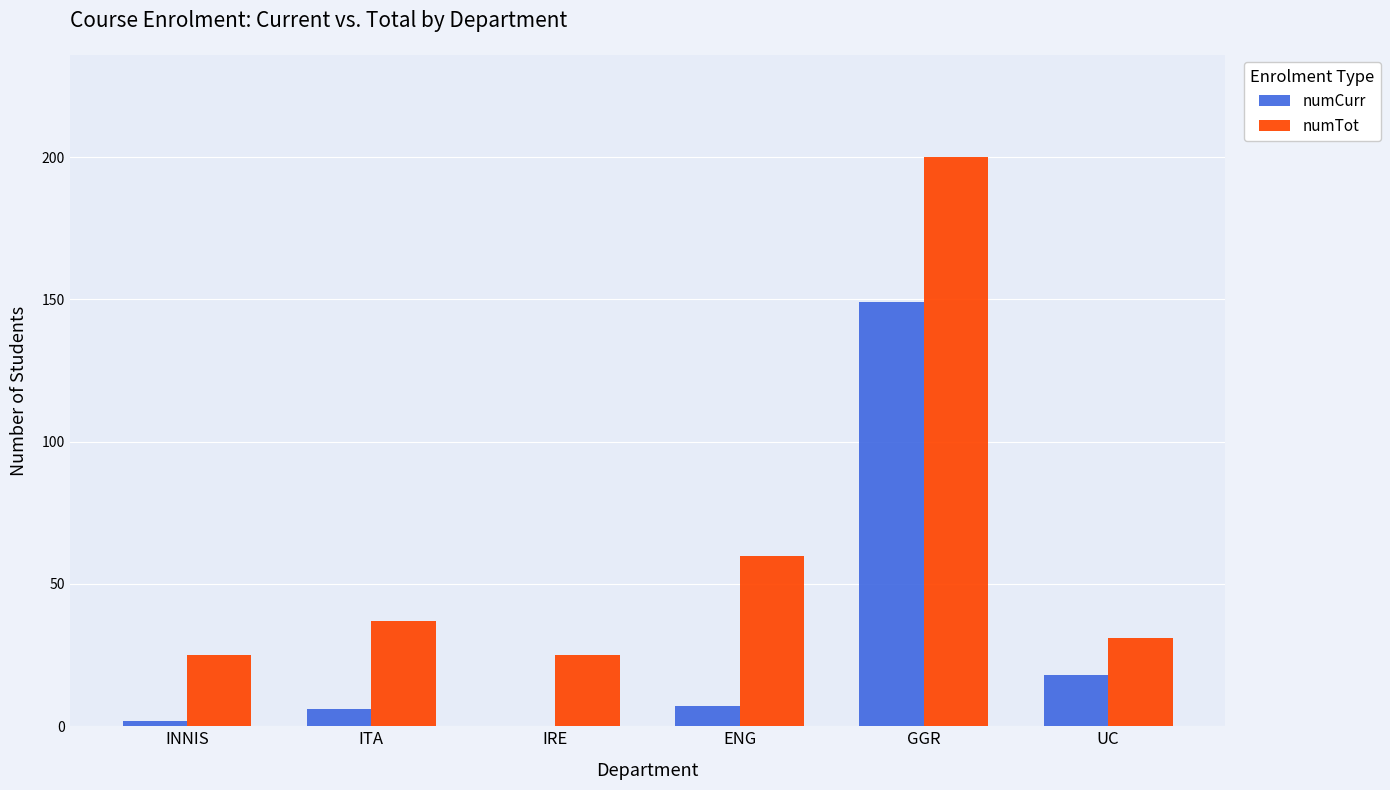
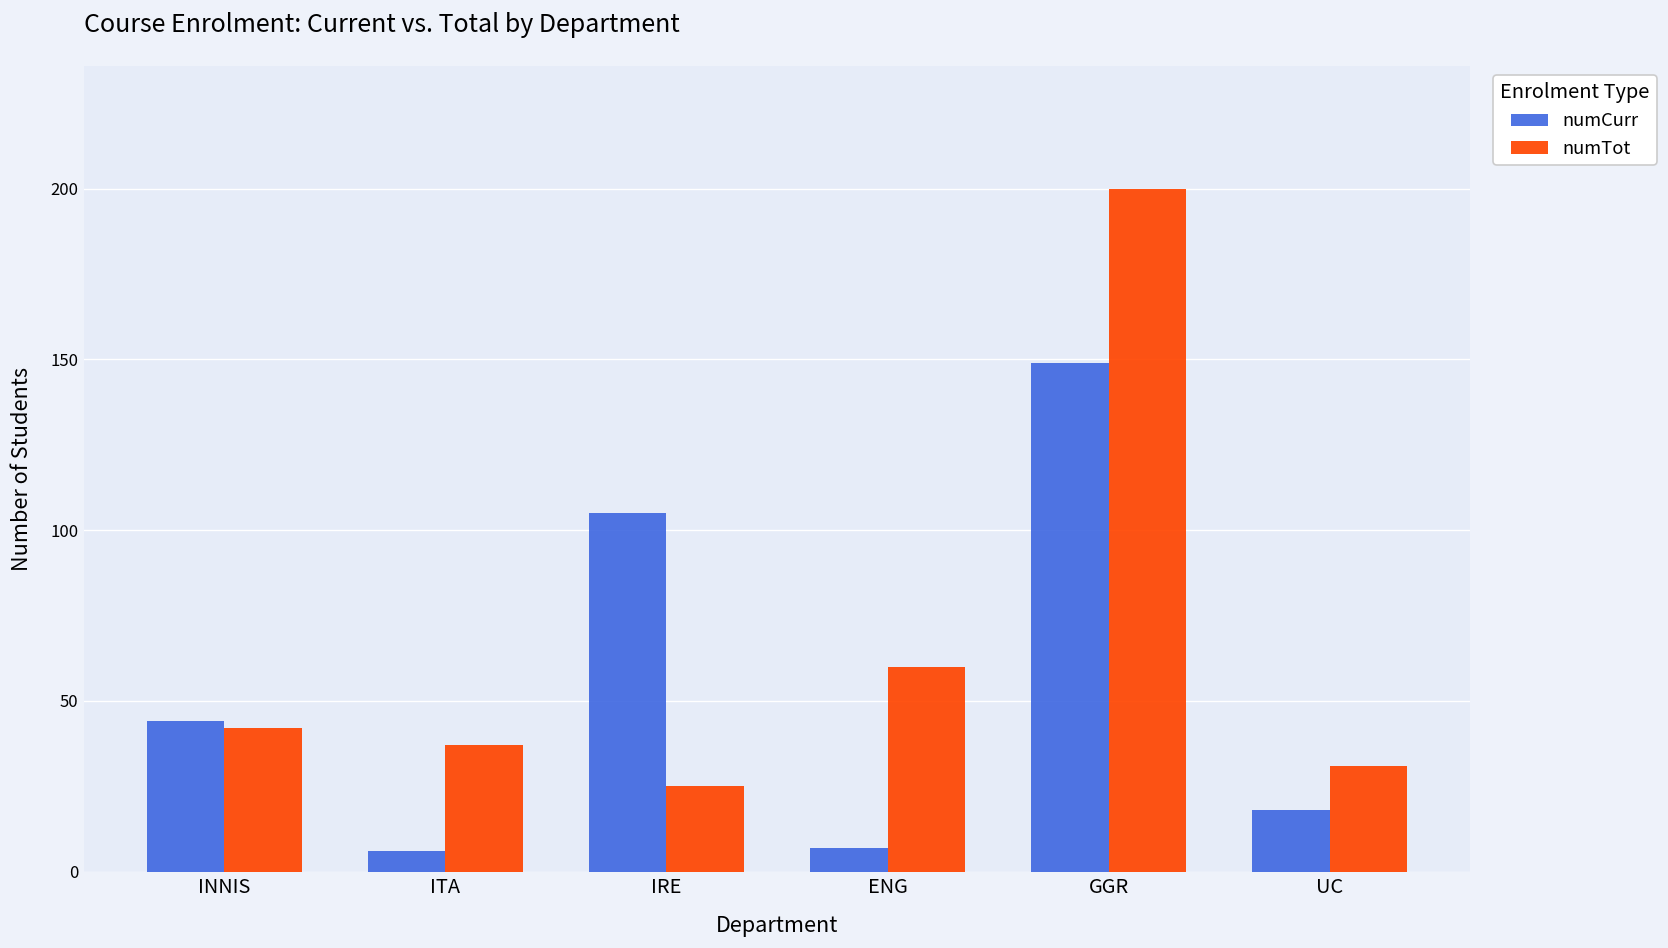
numCurr, INNIS: 2 -> 44
numTot, INNIS: 25 -> 42
numCurr, IRE: 0 -> 105
